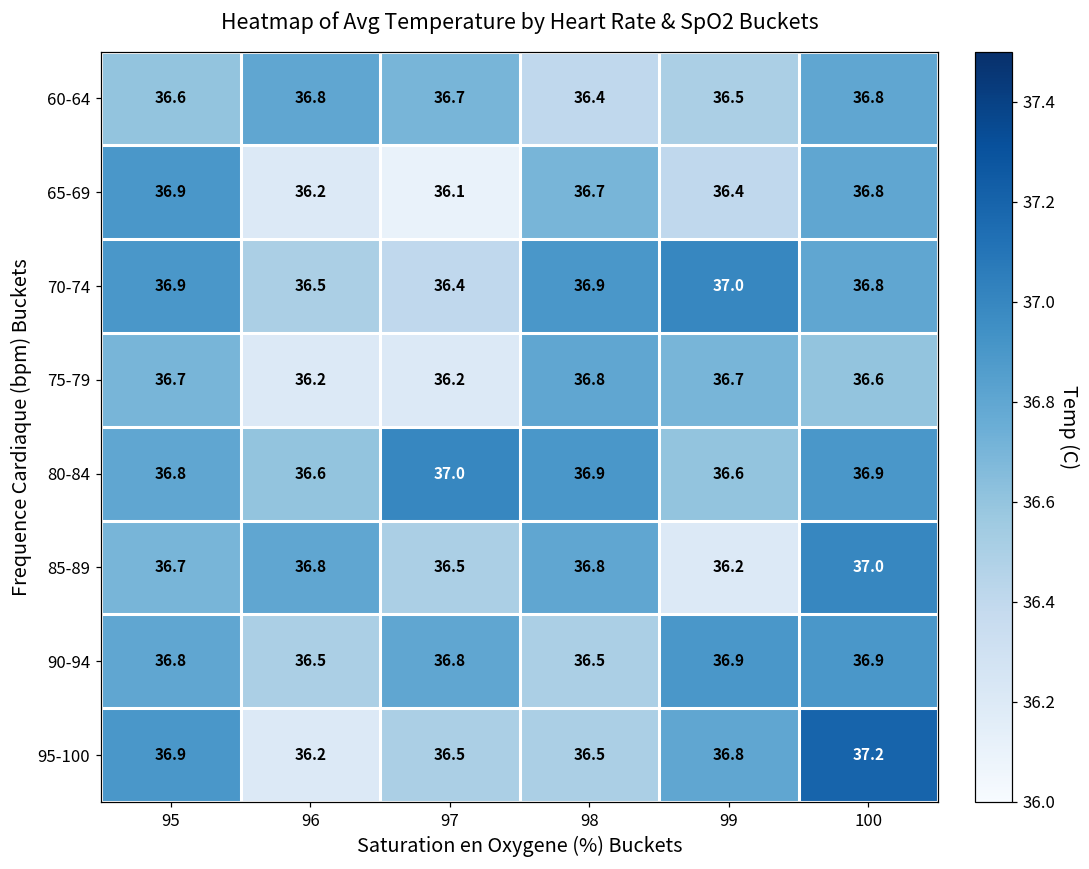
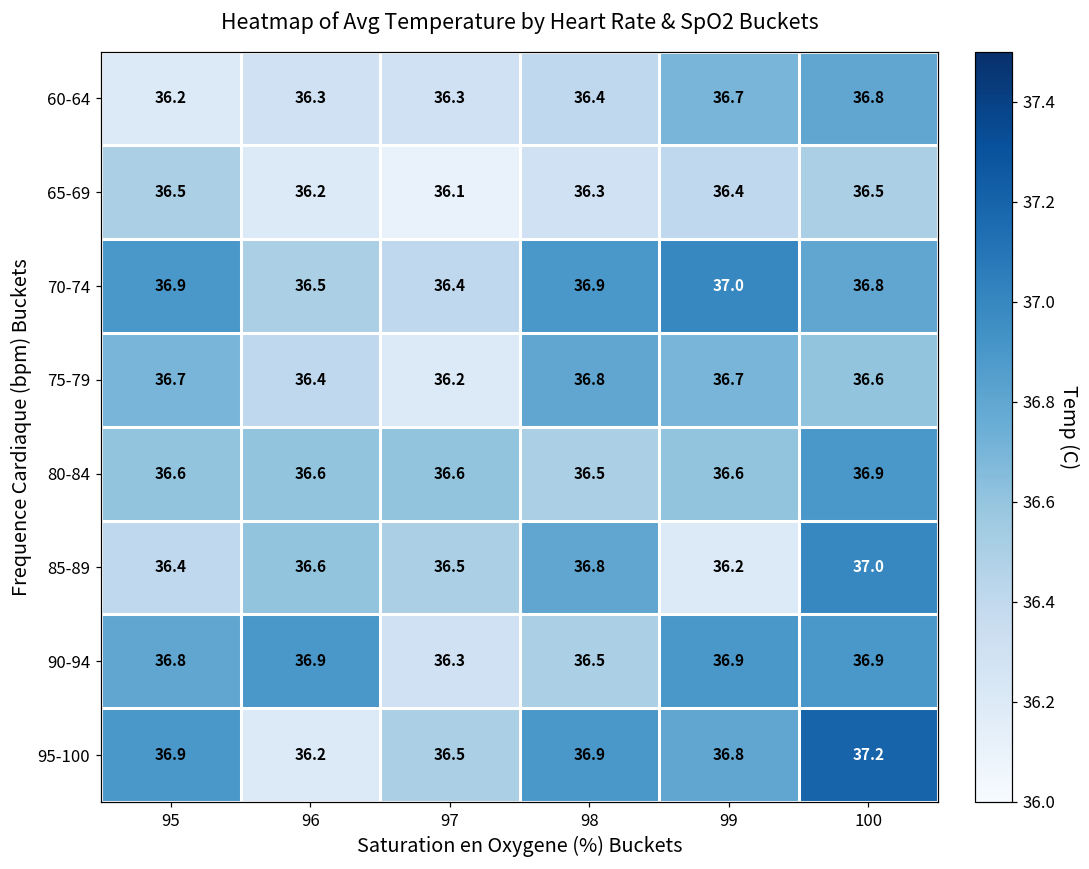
60-64, 95: 36.6 -> 36.2
60-64, 96: 36.8 -> 36.3
60-64, 97: 36.7 -> 36.3
60-64, 99: 36.5 -> 36.7
65-69, 95: 36.9 -> 36.5
65-69, 98: 36.7 -> 36.3
65-69, 100: 36.8 -> 36.5
75-79, 96: 36.2 -> 36.4
80-84, 95: 36.8 -> 36.6
80-84, 97: 37.0 -> 36.6
80-84, 98: 36.9 -> 36.5
85-89, 95: 36.7 -> 36.4
85-89, 96: 36.8 -> 36.6
90-94, 96: 36.5 -> 36.9
90-94, 97: 36.8 -> 36.3
95-100, 98: 36.5 -> 36.9
